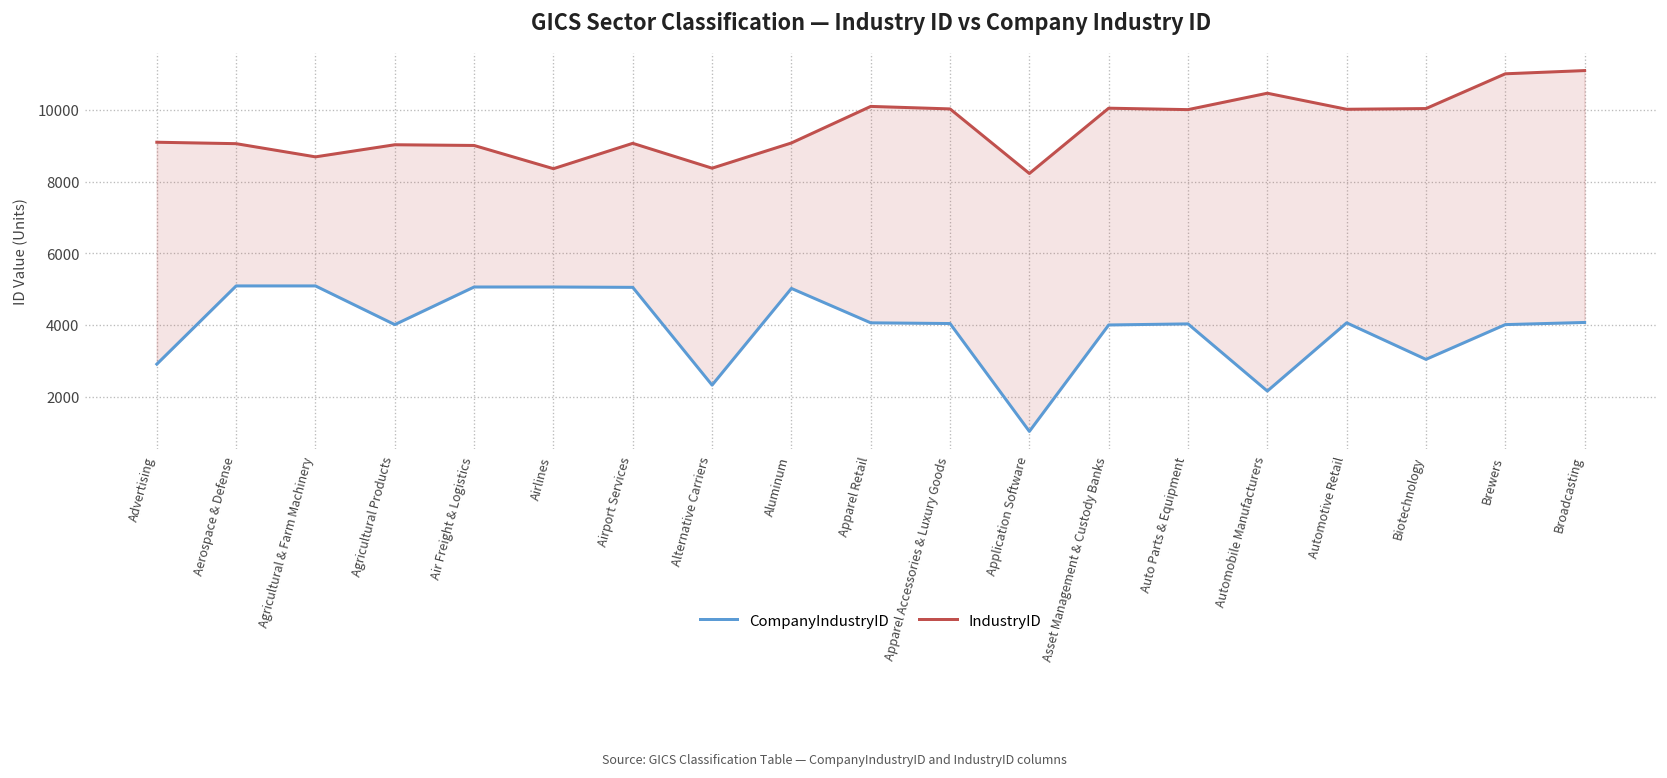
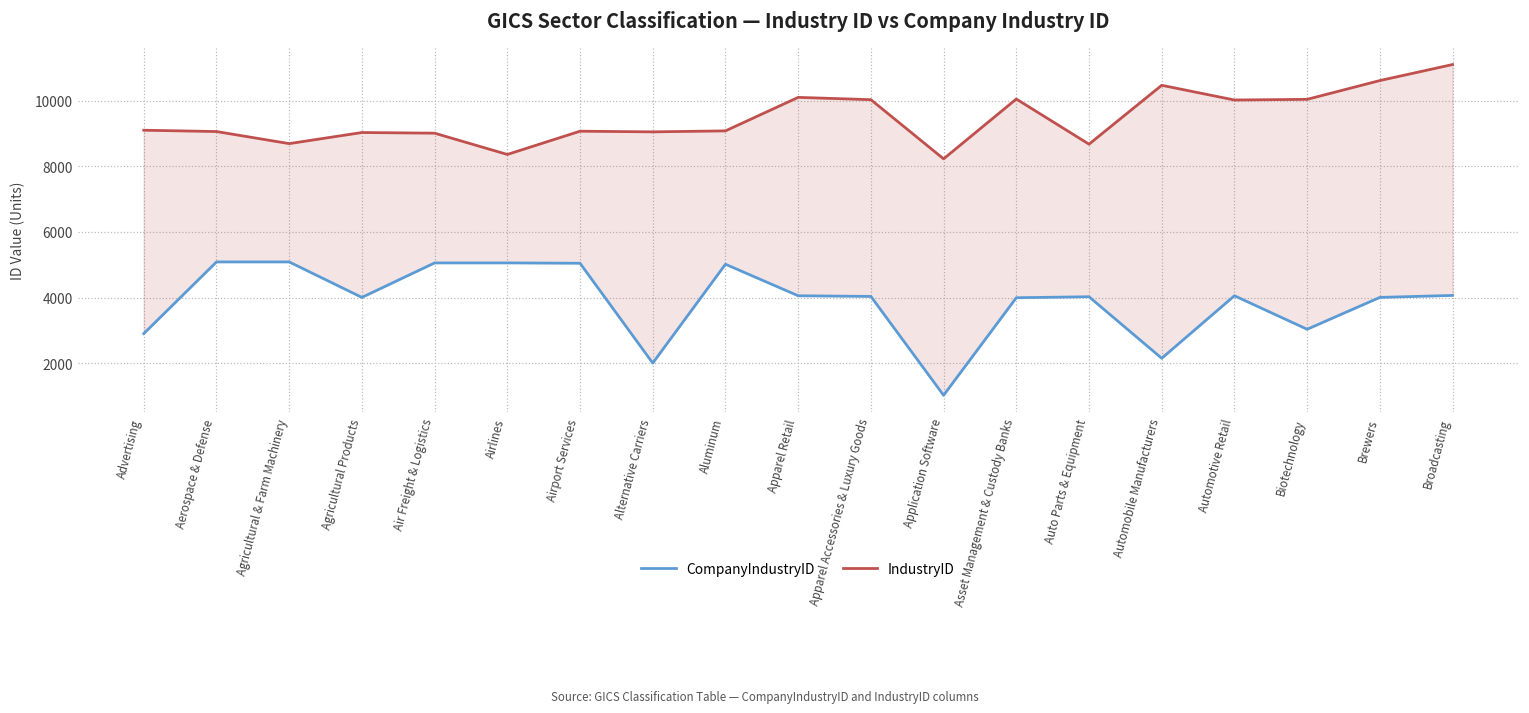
CompanyIndustryID, Alternative Carriers: 2300 -> 2000
IndustryID, Alternative Carriers: 8400 -> 9100
IndustryID, Auto Parts & Equipment: 10000 -> 8700
IndustryID, Brewers: 11000 -> 10600
